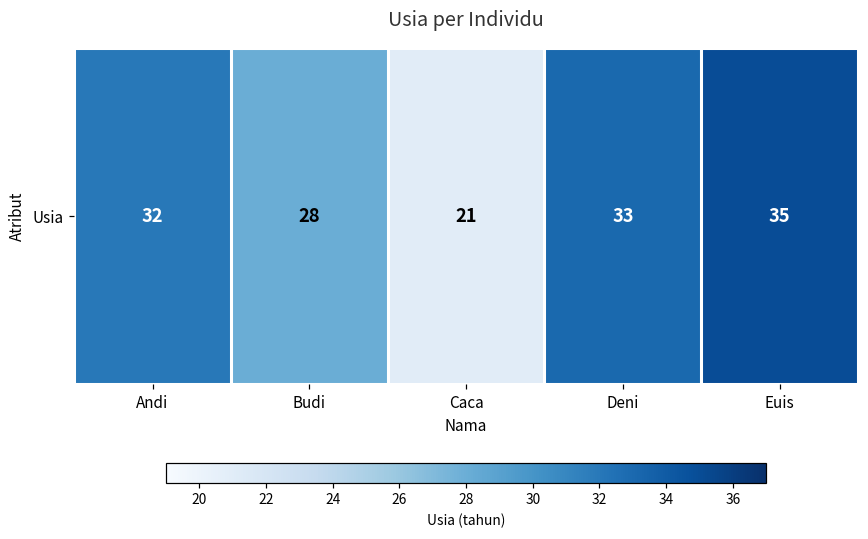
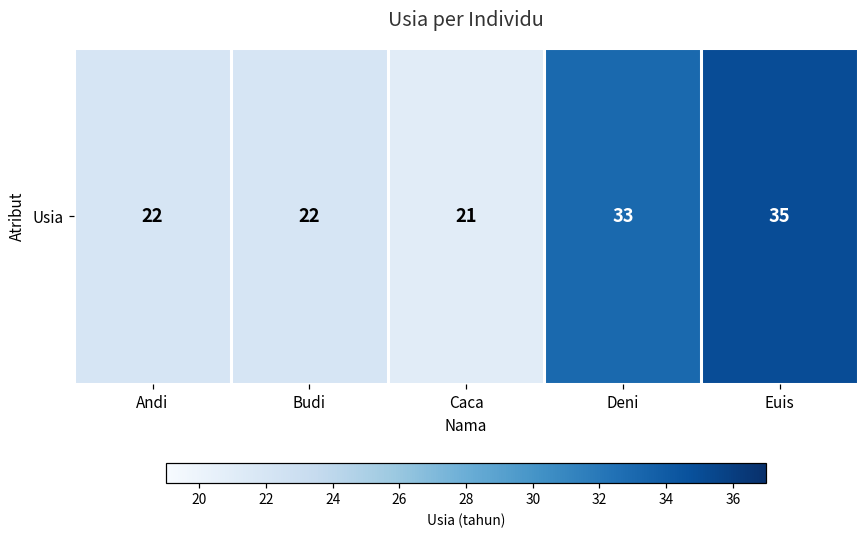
Usia, Andi: 32 -> 22
Usia, Budi: 28 -> 22
